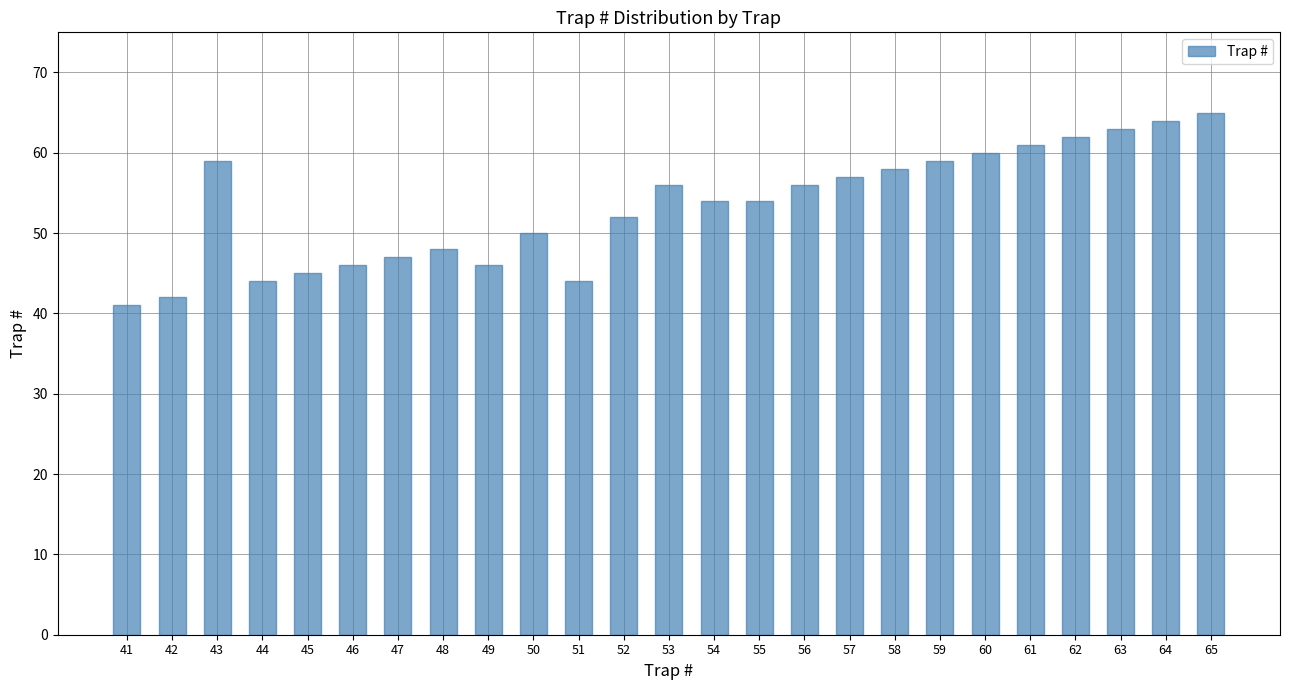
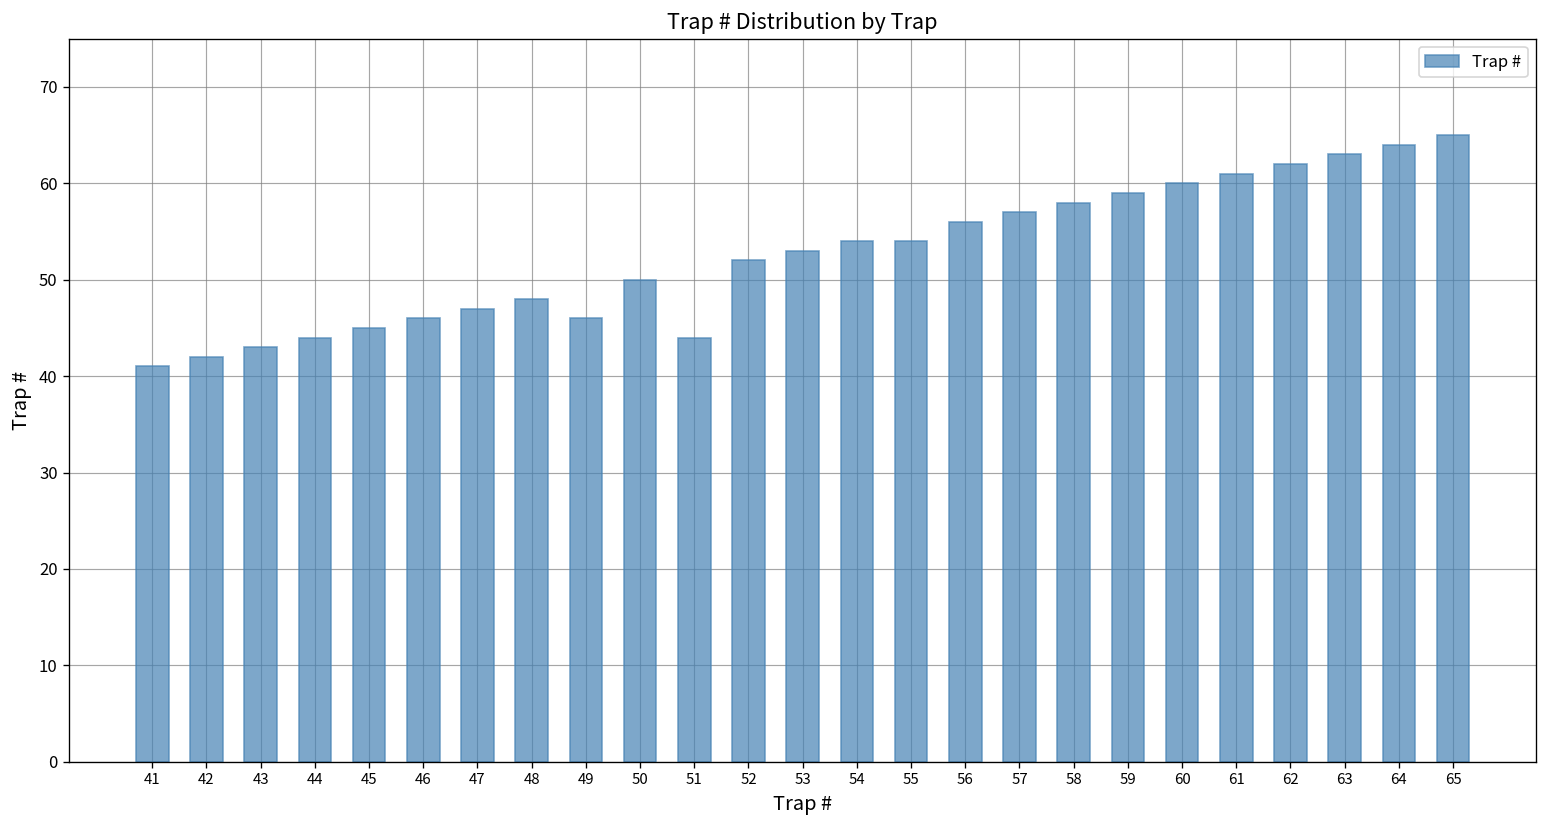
43: 59 -> 43
53: 56 -> 53
